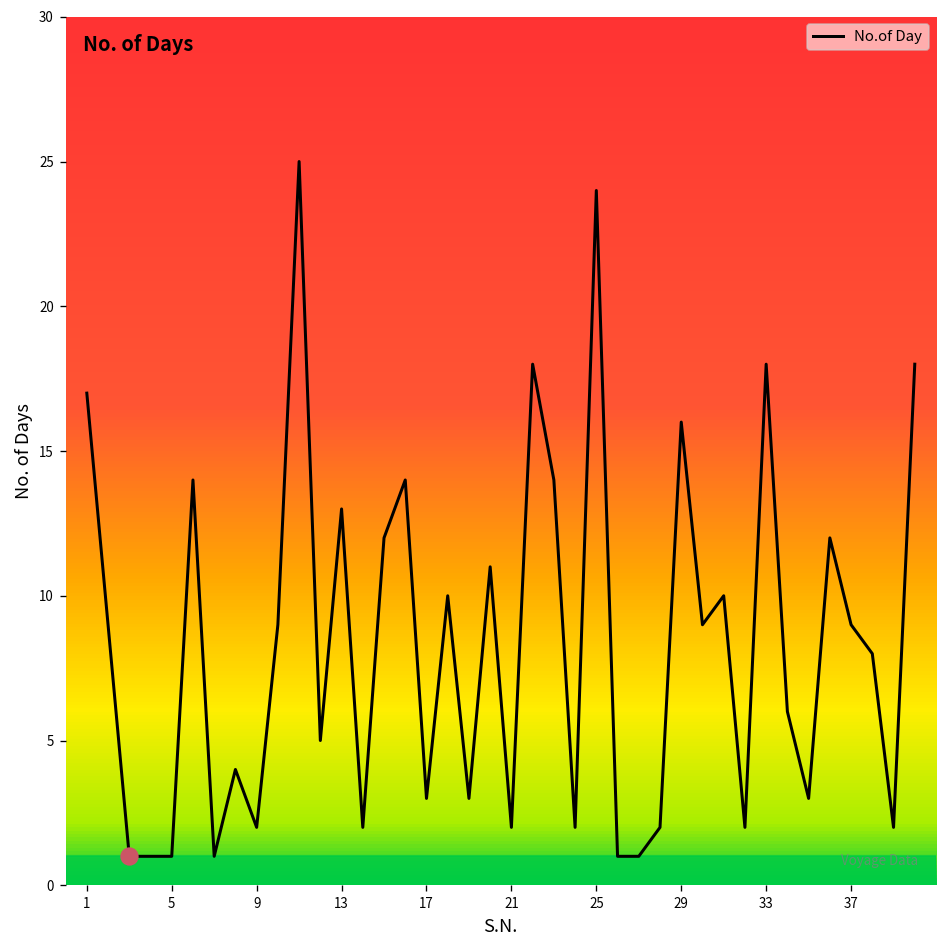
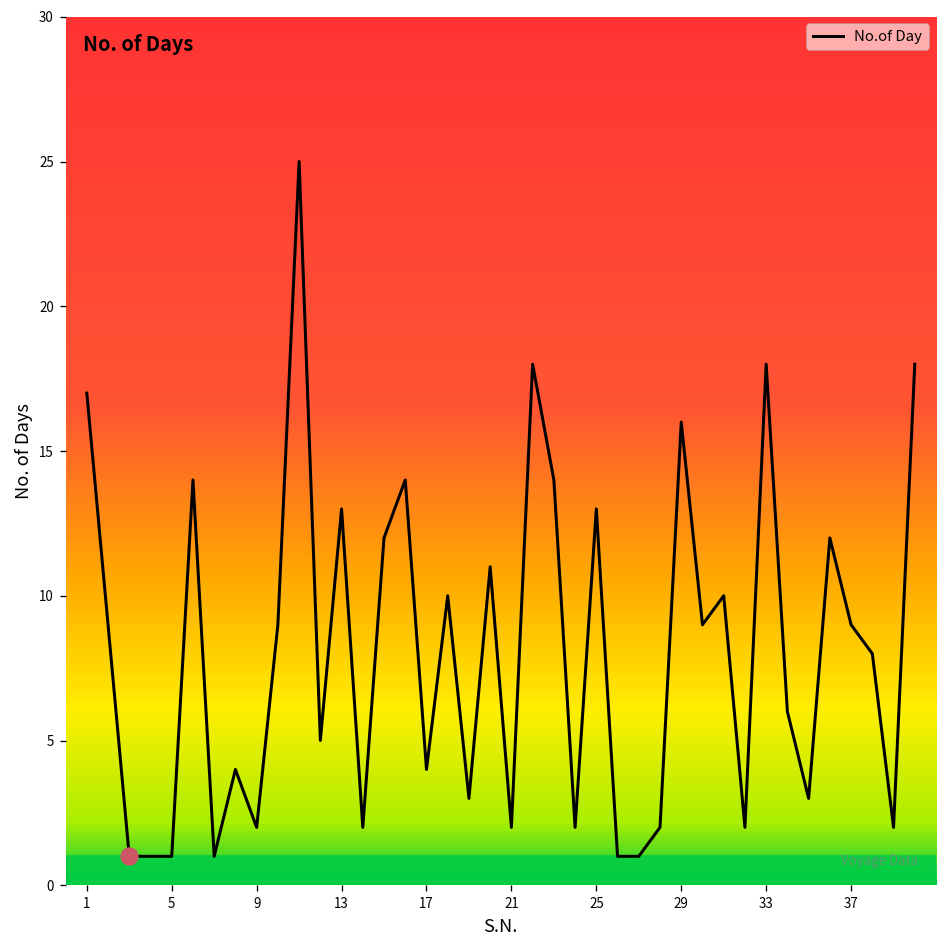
No.of Day, 17: 3 -> 4
No.of Day, 25: 24 -> 13
